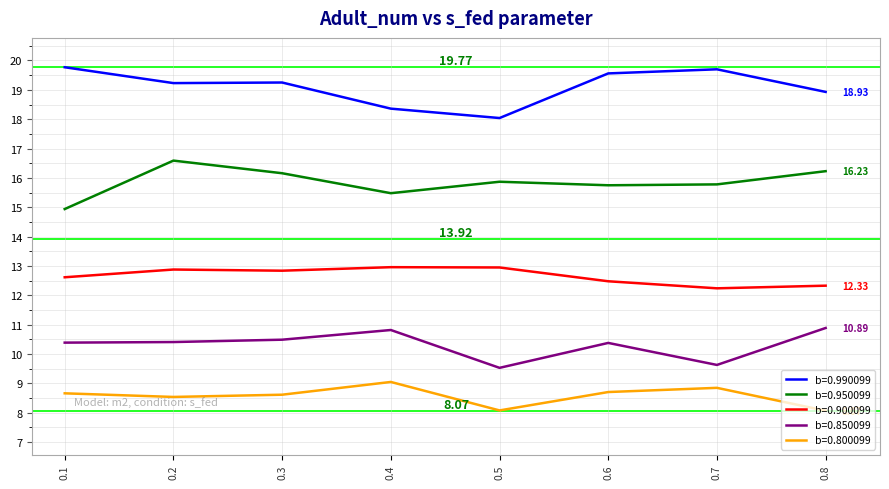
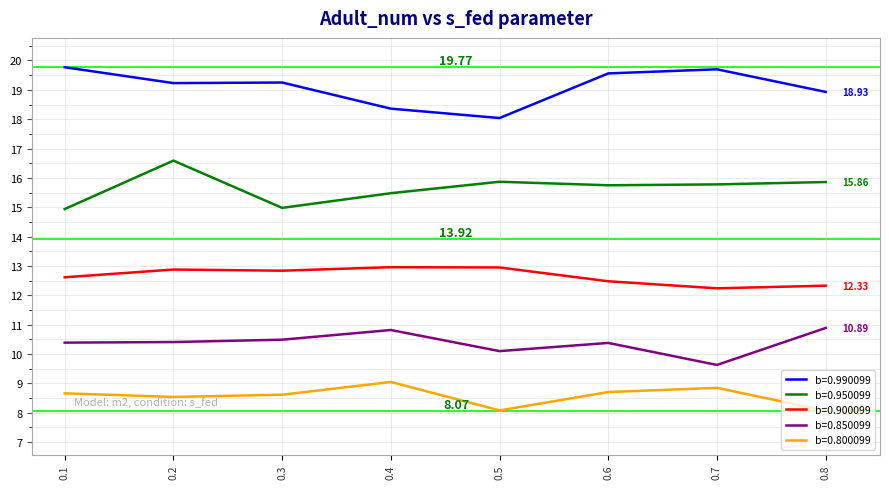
b=0.950099, 0.3: 16.2 -> 15.0
b=0.850099, 0.5: 9.5 -> 10.1
b=0.950099, 0.8: 16.23 -> 15.86
